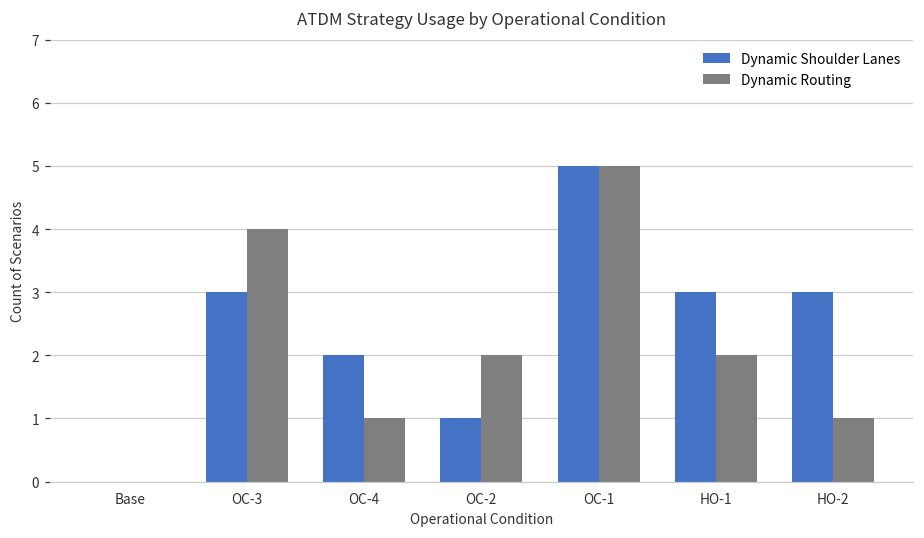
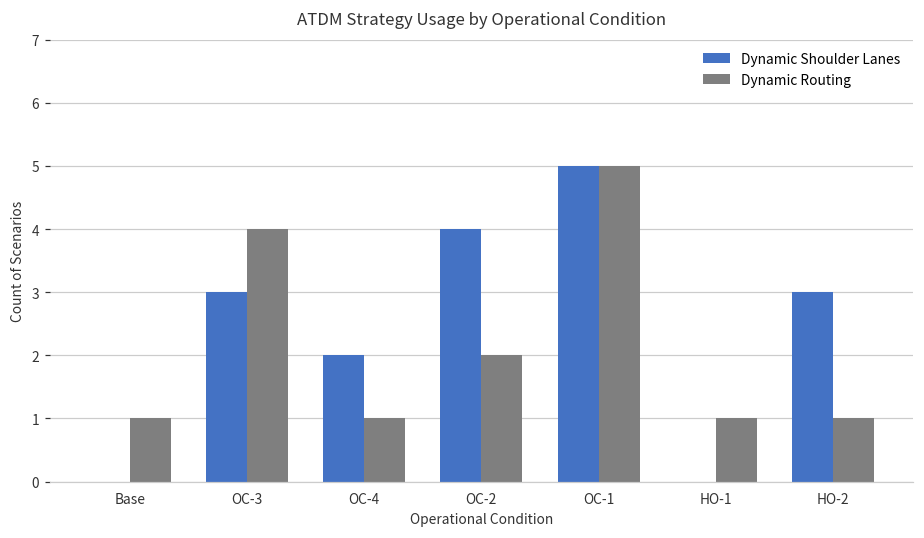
Dynamic Routing, Base: 0 -> 1
Dynamic Shoulder Lanes, OC-2: 1 -> 4
Dynamic Shoulder Lanes, HO-1: 3 -> 0
Dynamic Routing, HO-1: 2 -> 1
